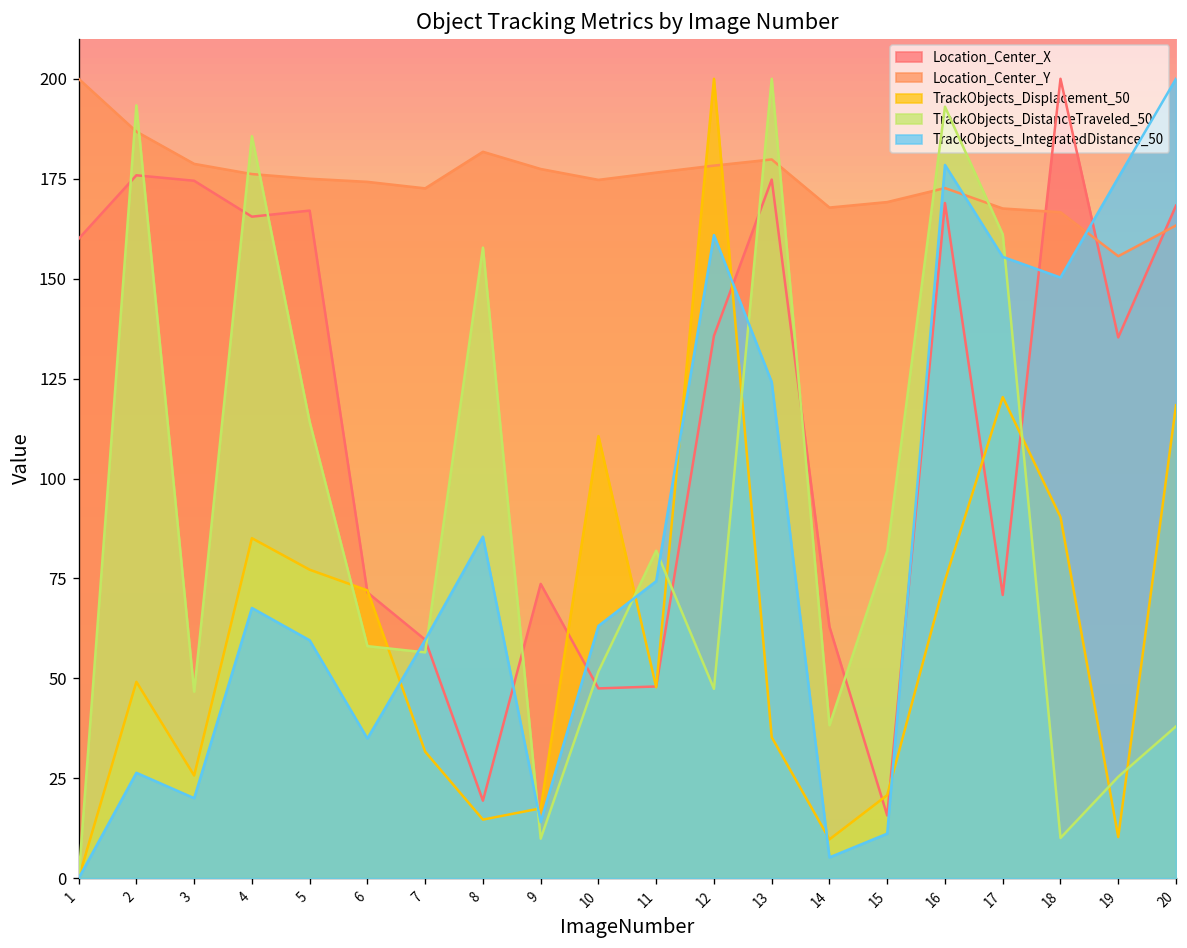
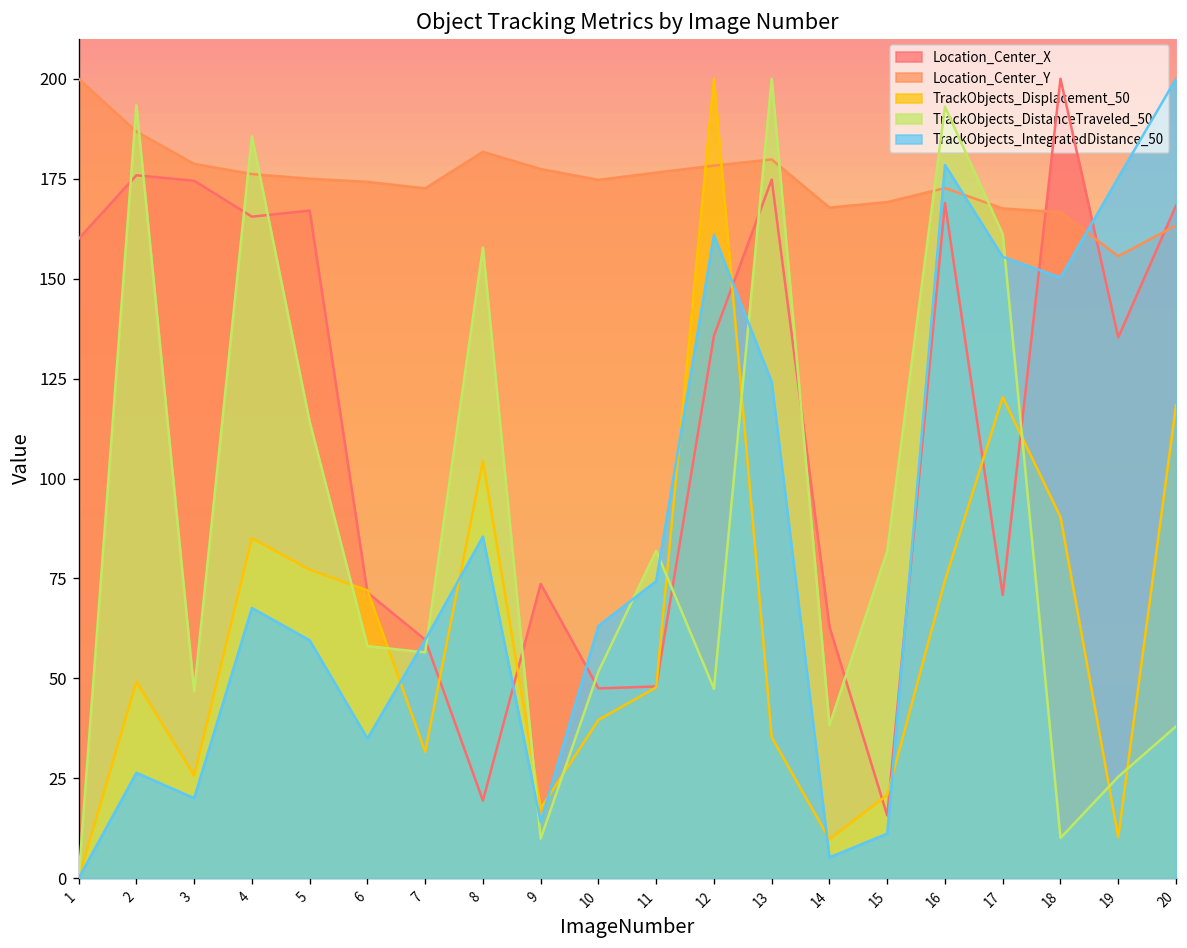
TrackObjects_Displacement_50, 8: 15 -> 104
TrackObjects_Displacement_50, 10: 111 -> 40
